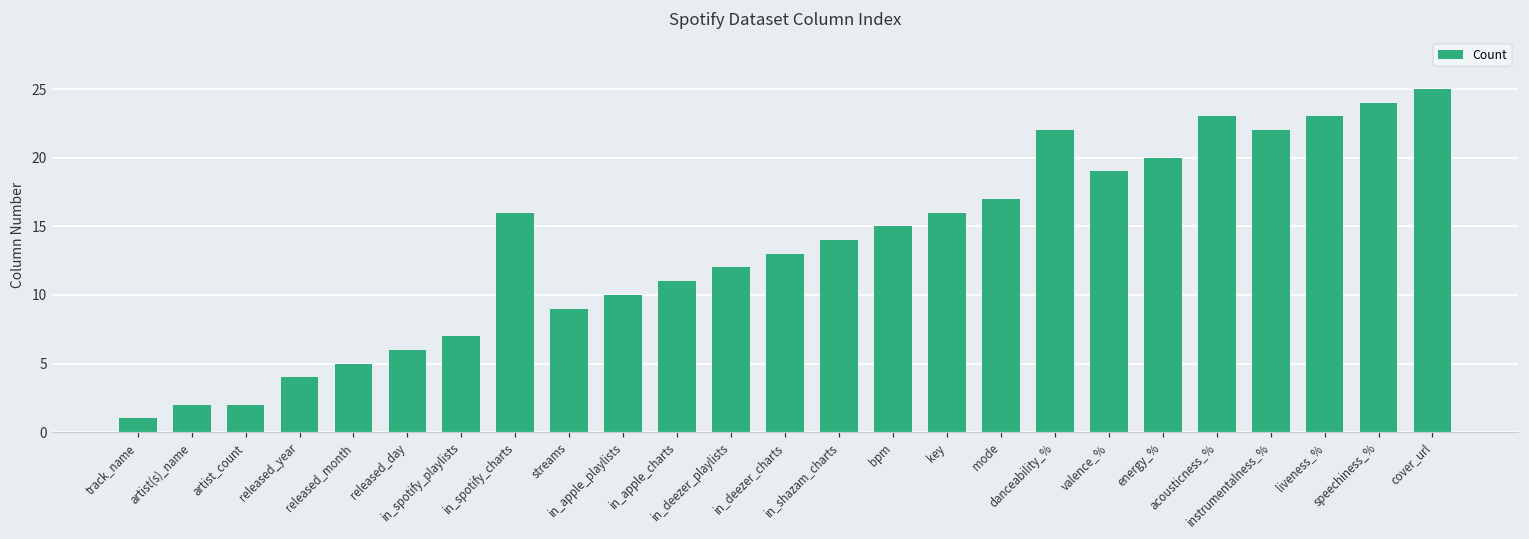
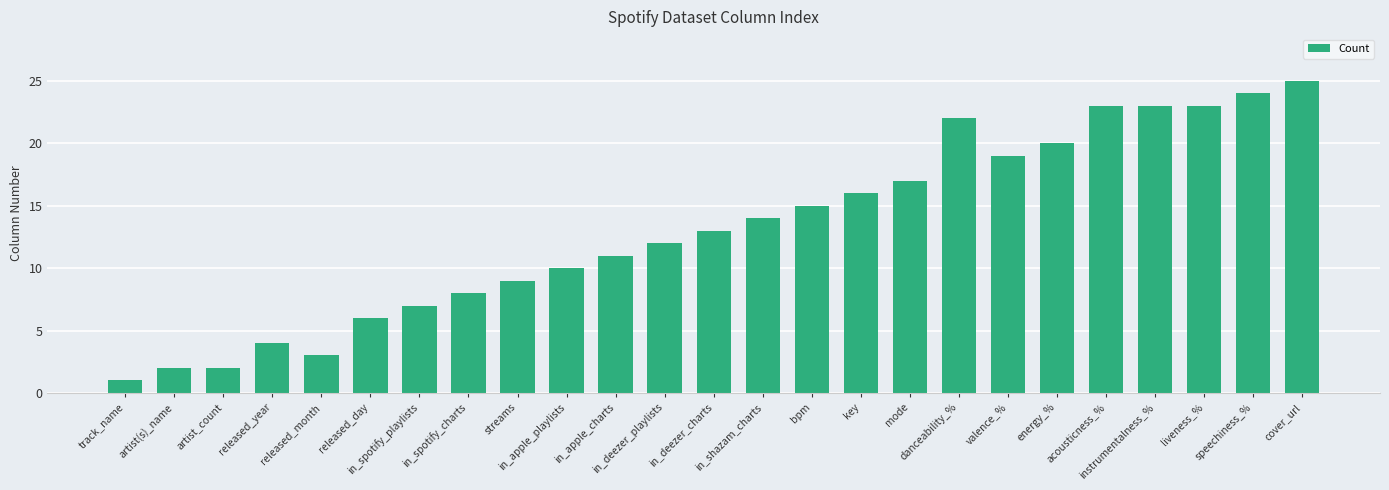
released_month: 5 -> 3
in_spotify_charts: 16 -> 8
instrumentalness_%: 22 -> 23
